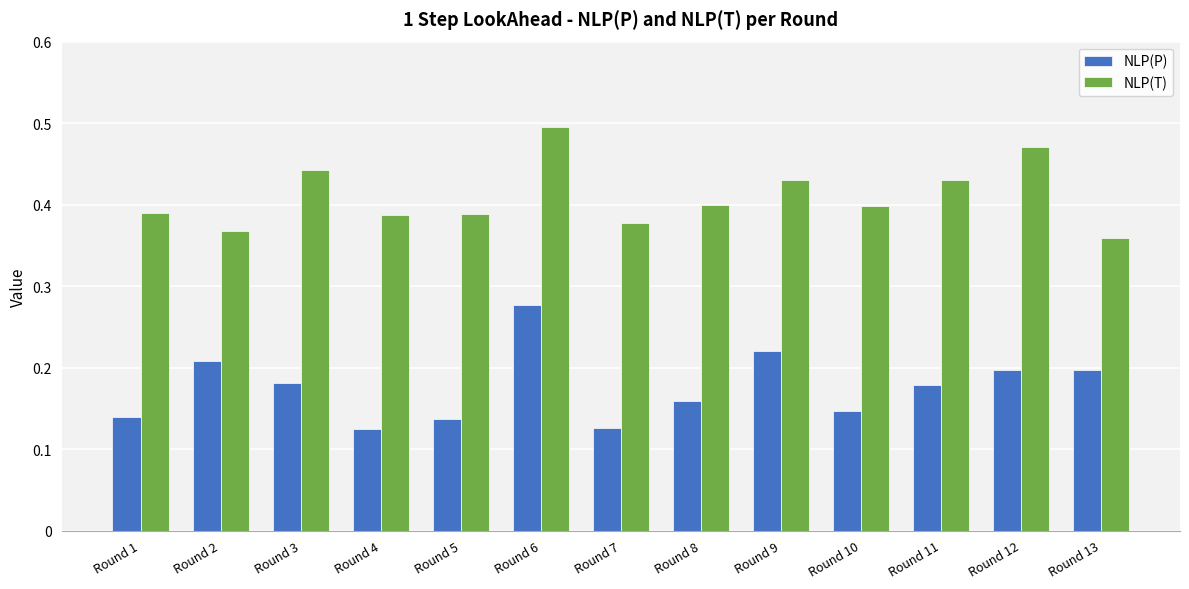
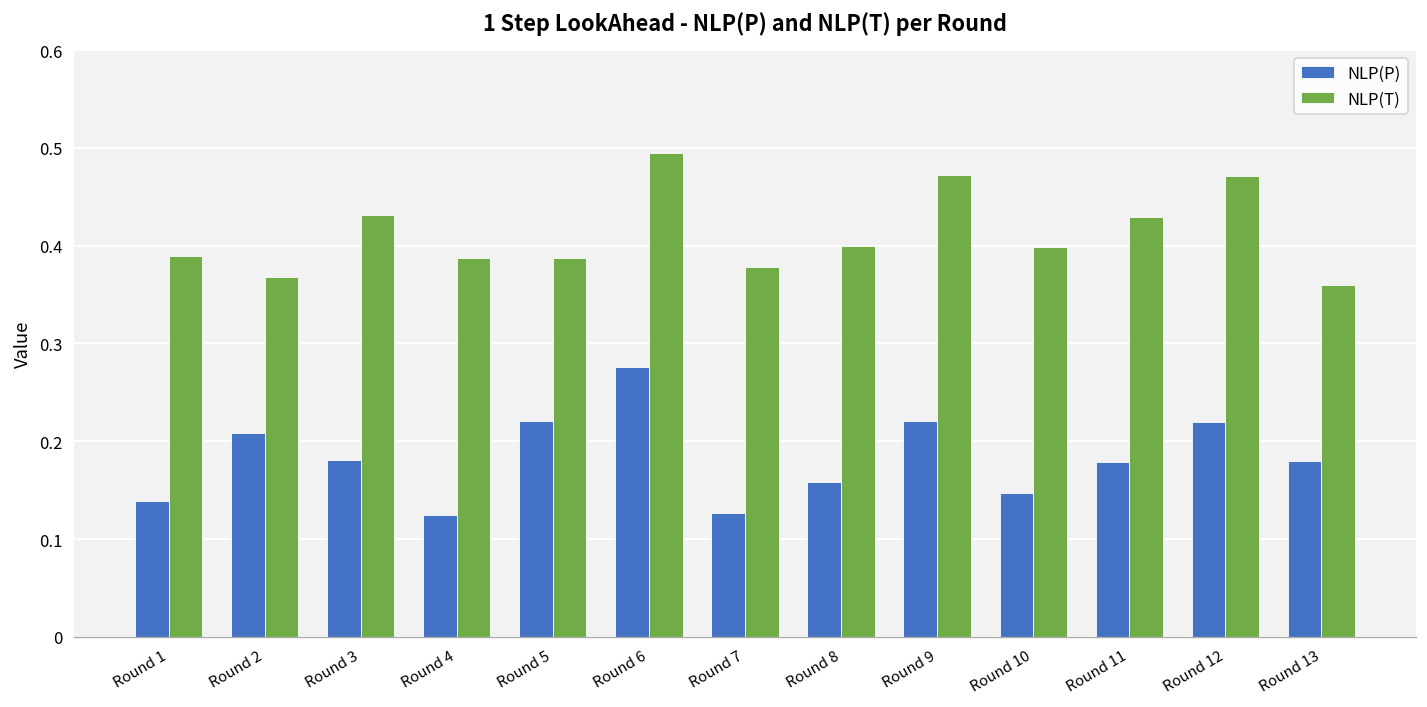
NLP(T), Round 3: 0.44 -> 0.43
NLP(P), Round 5: 0.14 -> 0.22
NLP(T), Round 9: 0.43 -> 0.47
NLP(P), Round 12: 0.20 -> 0.22
NLP(P), Round 13: 0.20 -> 0.18
